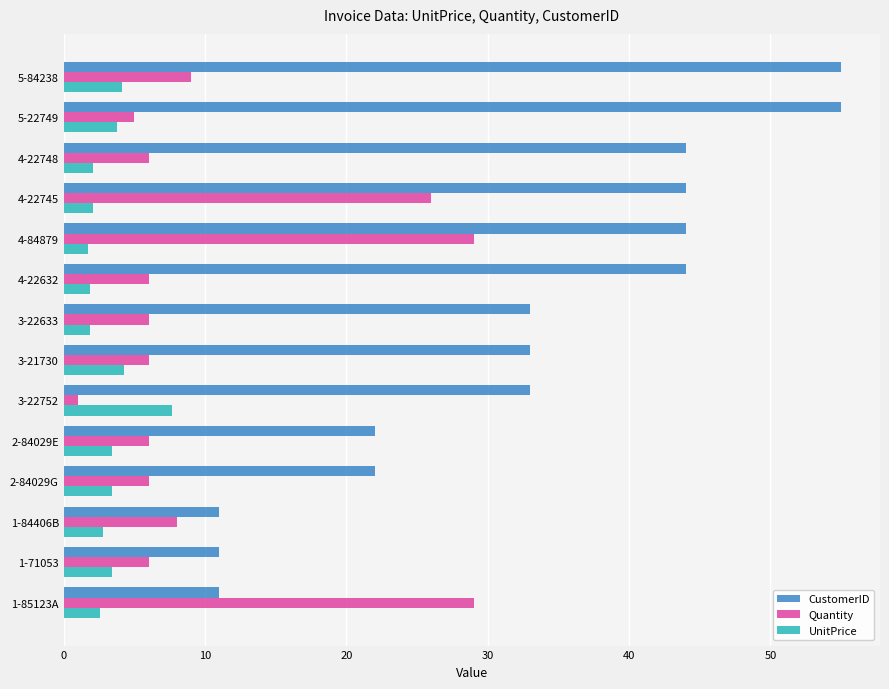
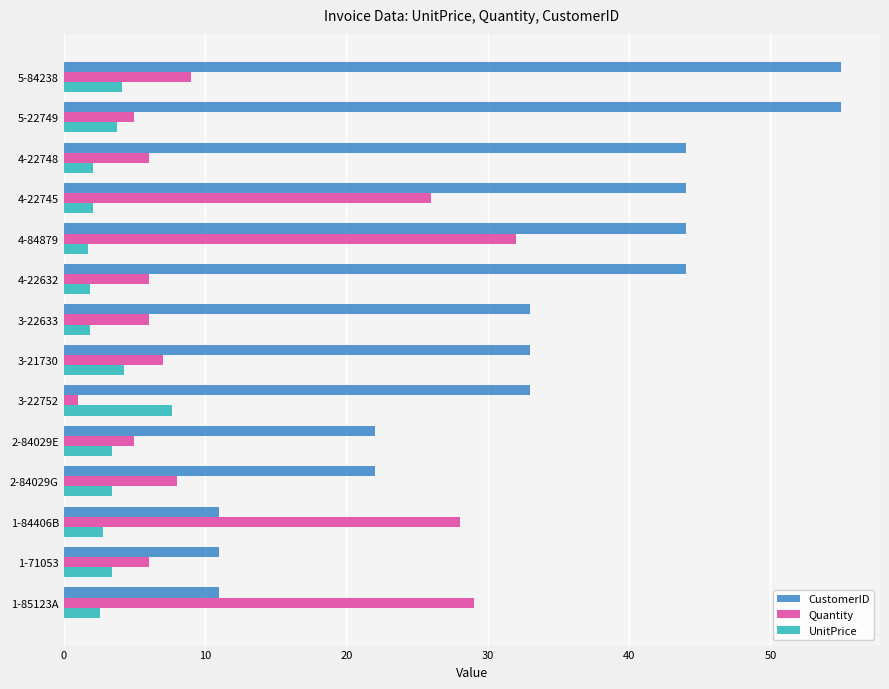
Quantity, 4-84879: 29 -> 32
Quantity, 3-21730: 6 -> 7
Quantity, 2-84029E: 6 -> 5
Quantity, 2-84029G: 6 -> 8
Quantity, 1-84406B: 8 -> 28
